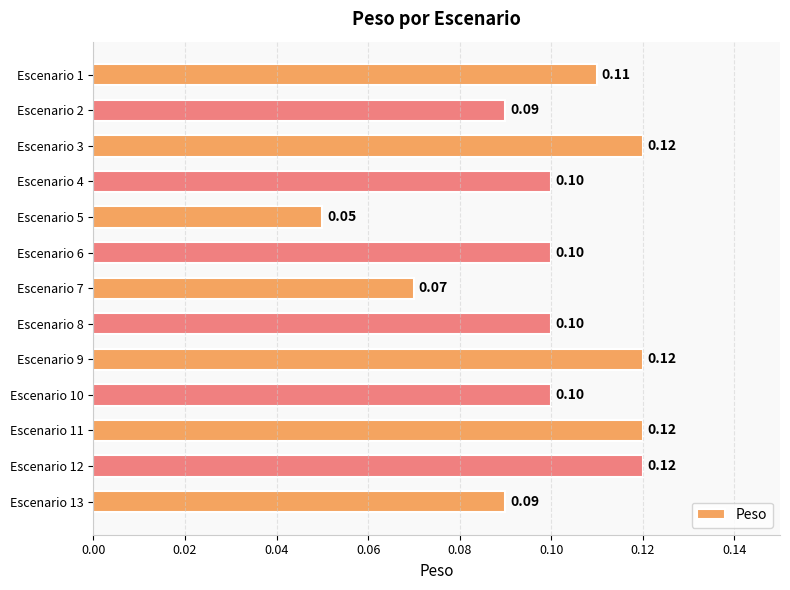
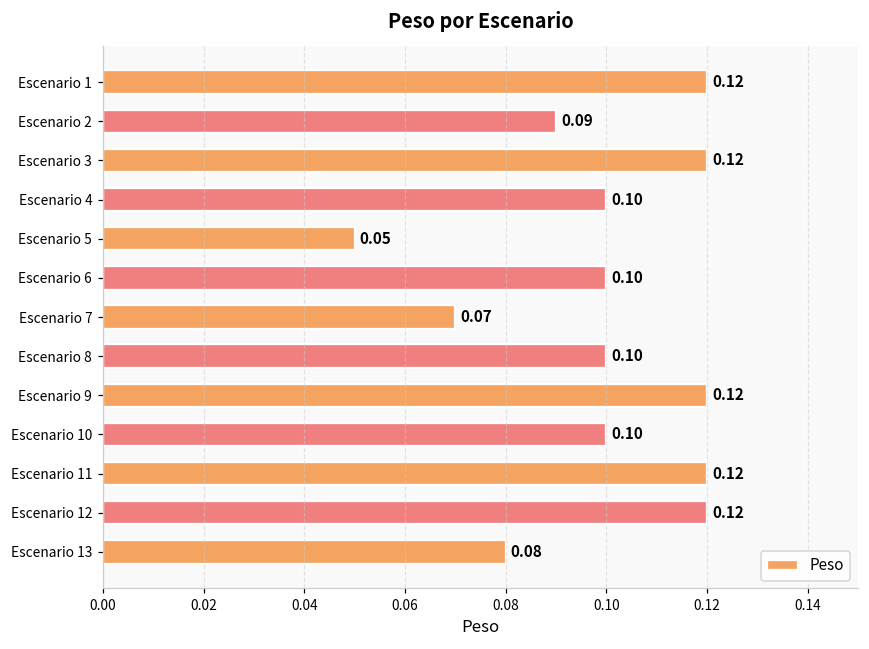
Escenario 1: 0.11 -> 0.12
Escenario 13: 0.09 -> 0.08
